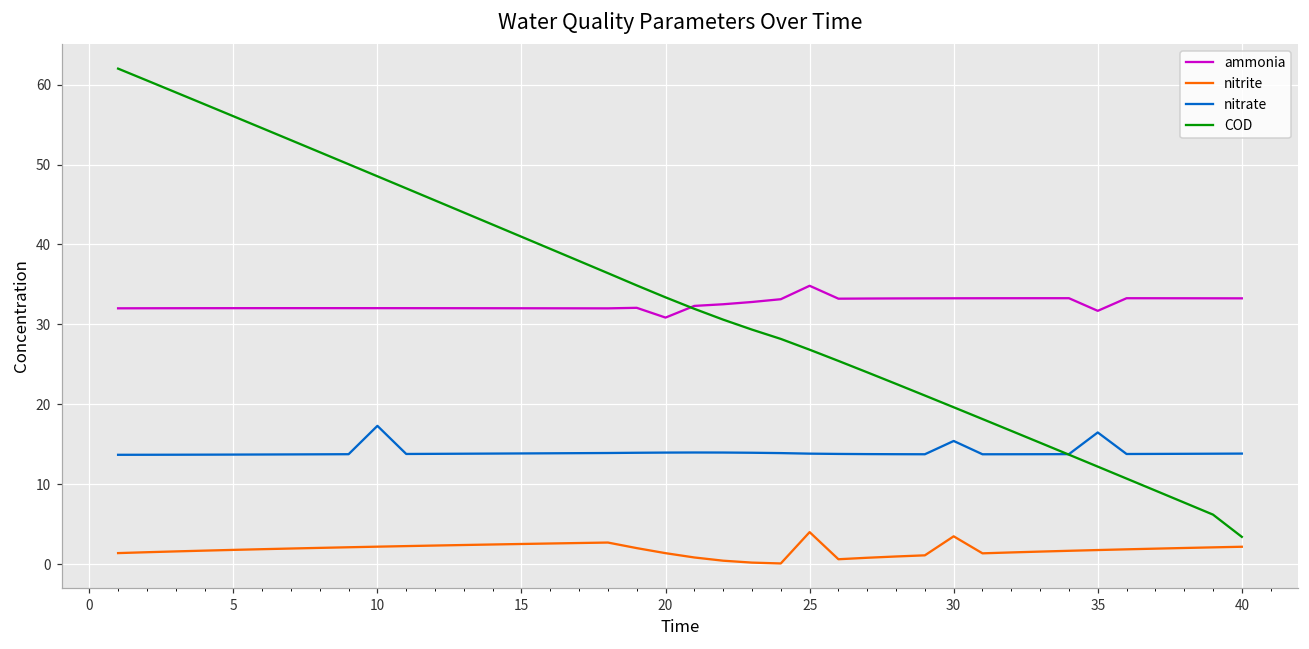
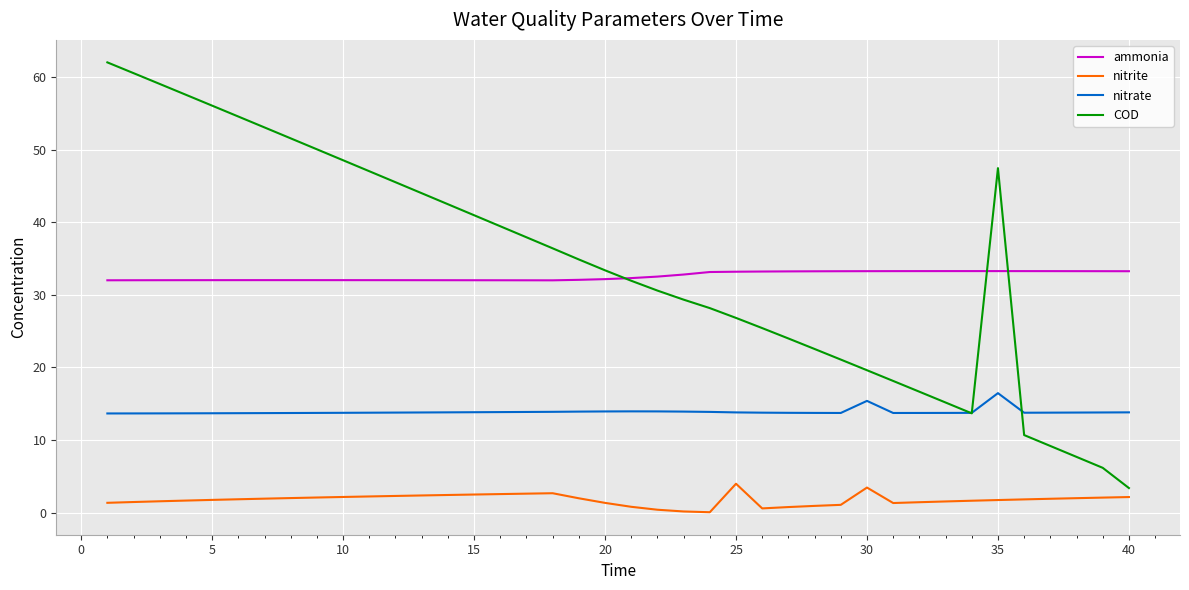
nitrate, 10: 17 -> 14
ammonia, 20: 31 -> 32
ammonia, 25: 35 -> 33
ammonia, 35: 32 -> 33
COD, 35: 12 -> 47
